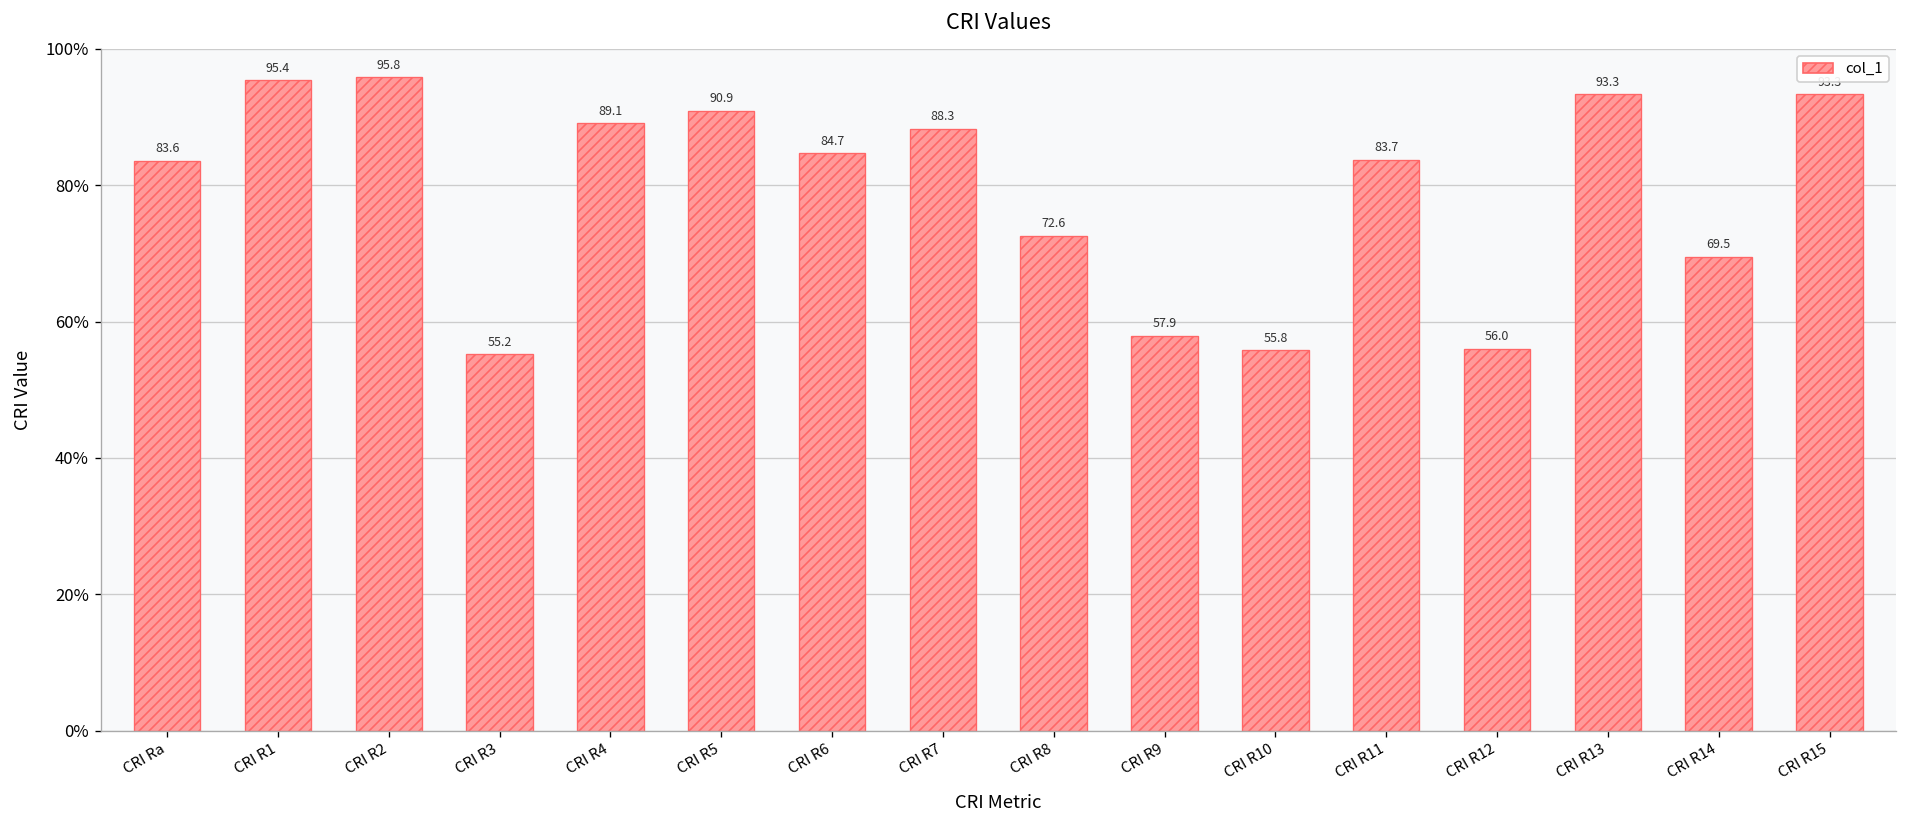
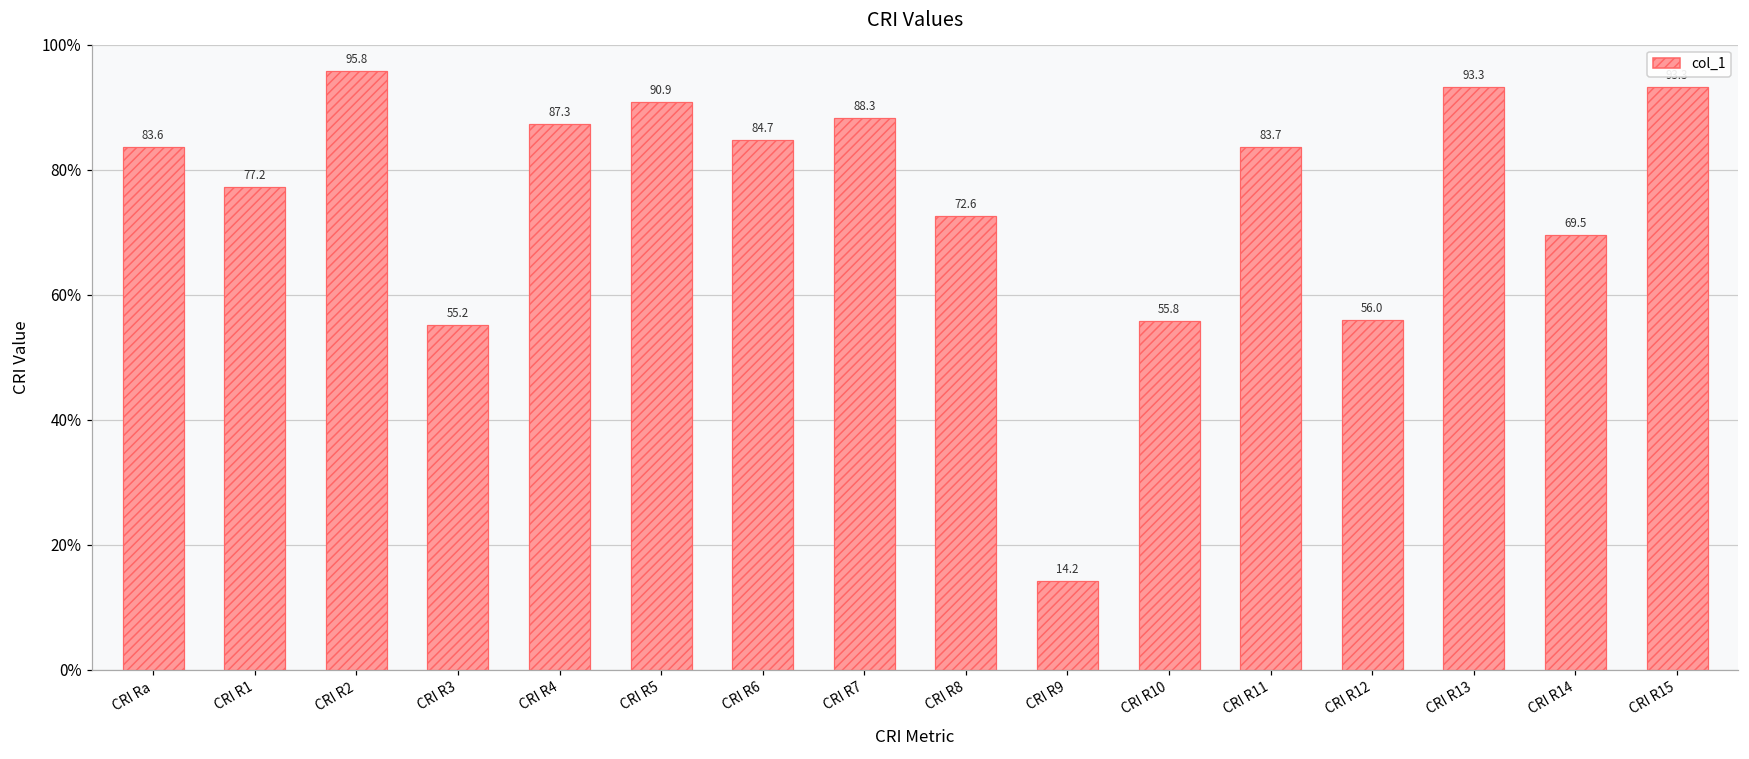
CRI R1: 95.4 -> 77.2
CRI R4: 89.1 -> 87.3
CRI R9: 57.9 -> 14.2
